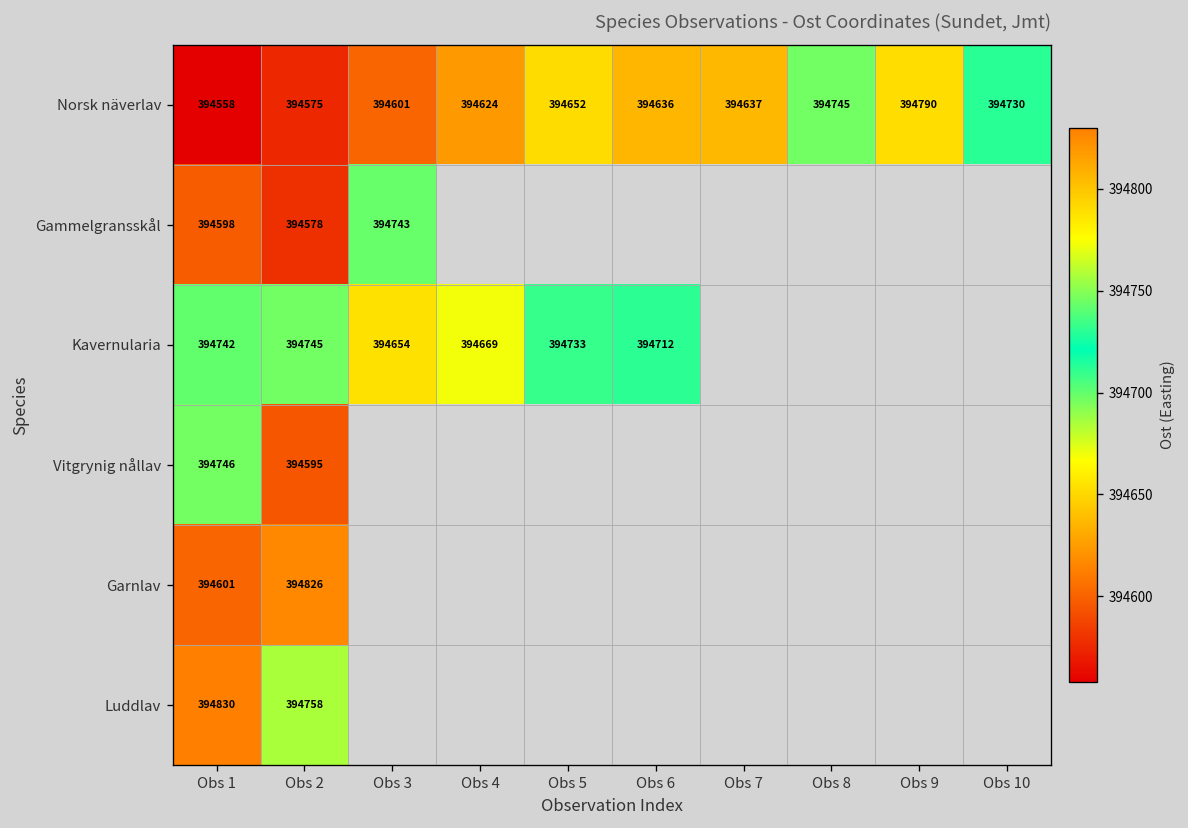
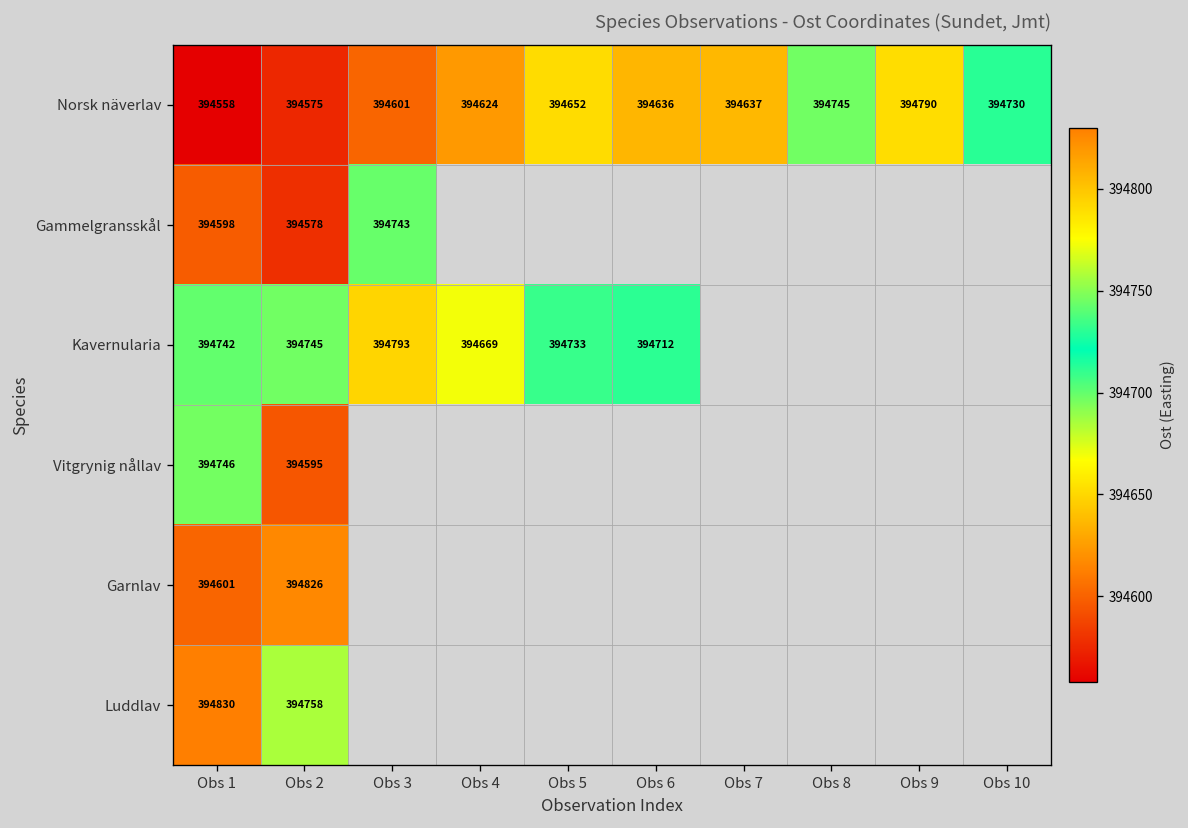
Kavernularia, Obs 3: 394654 -> 394793
